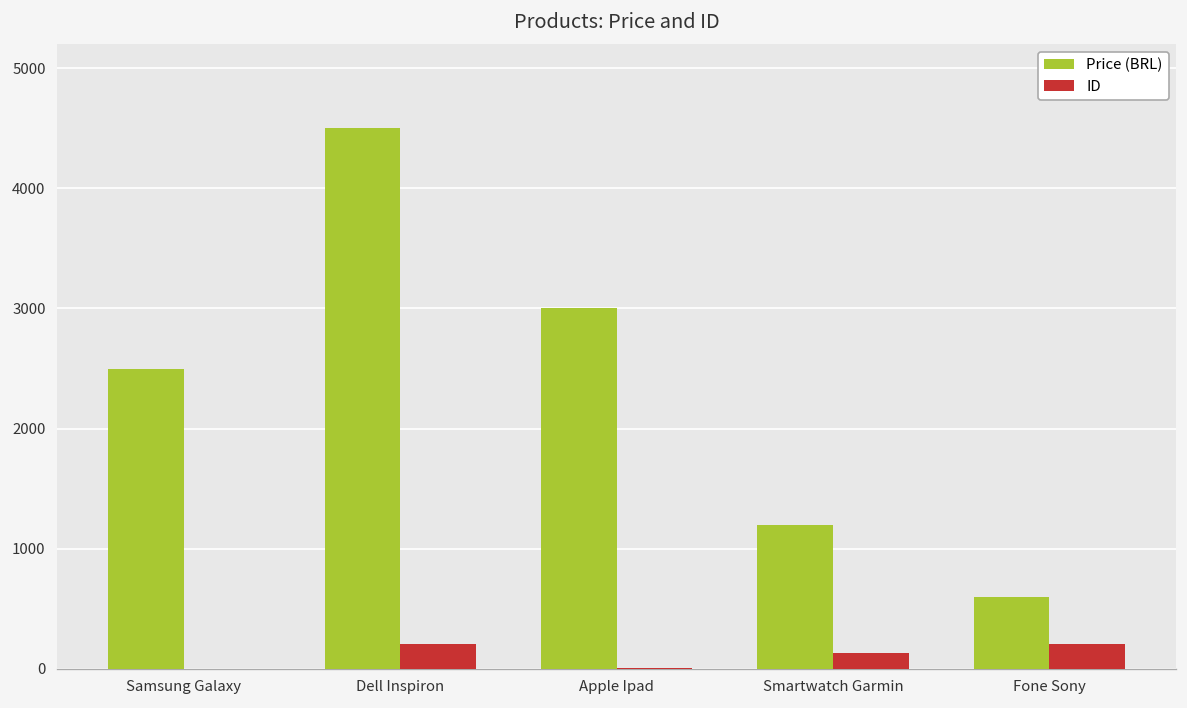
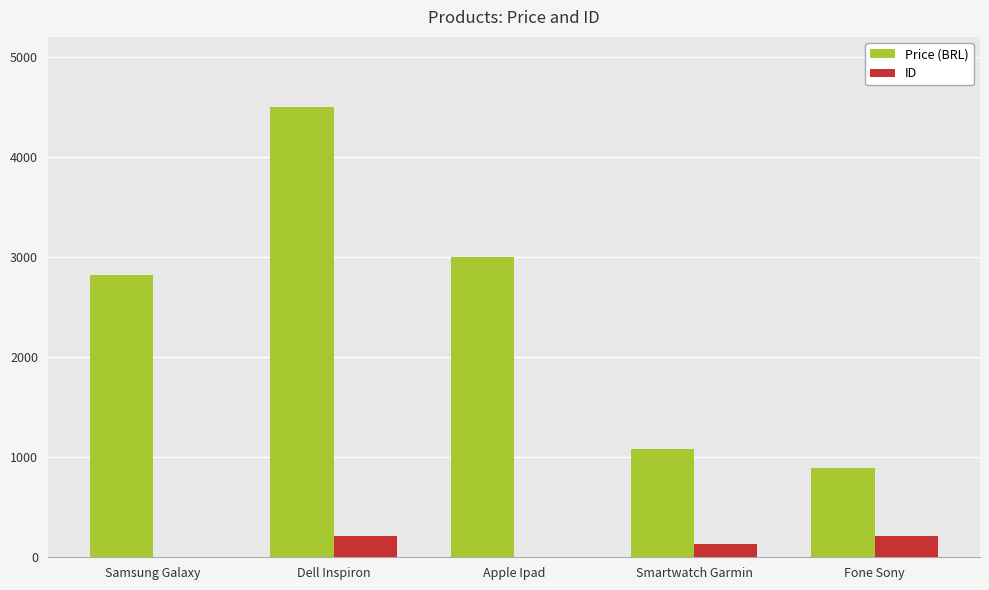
Price (BRL), Samsung Galaxy: 2500 -> 2820
Price (BRL), Smartwatch Garmin: 1200 -> 1080
Price (BRL), Fone Sony: 600 -> 890
